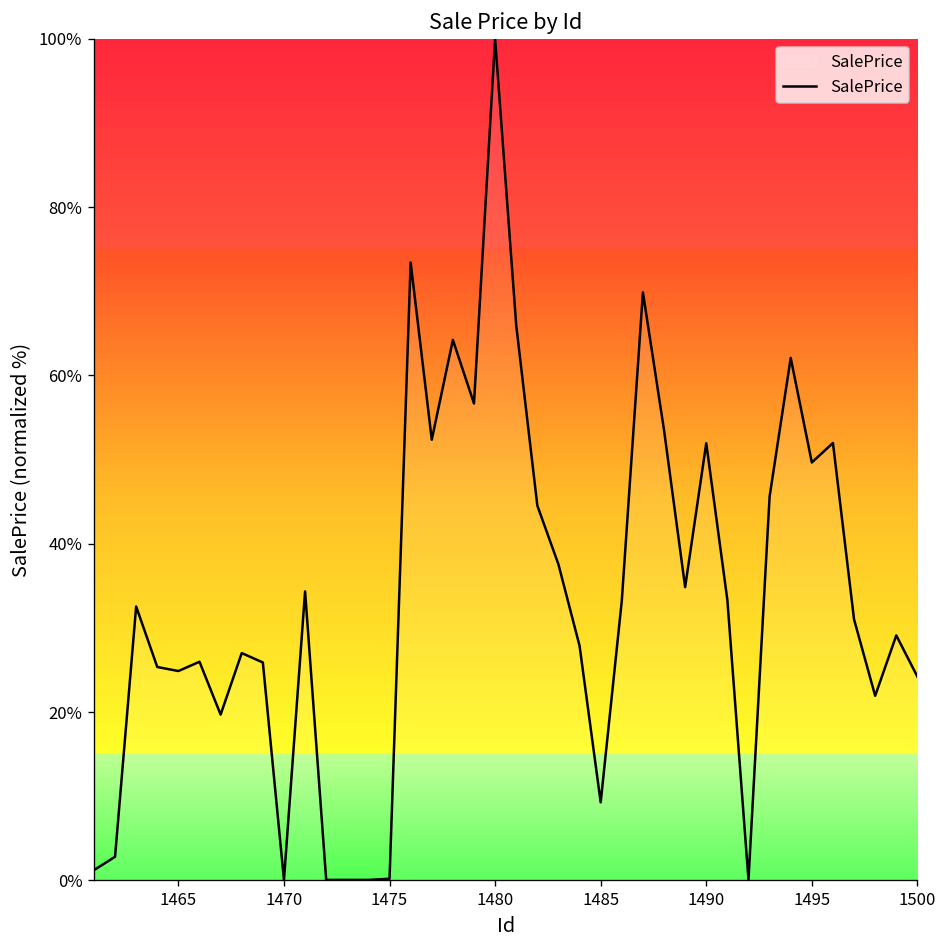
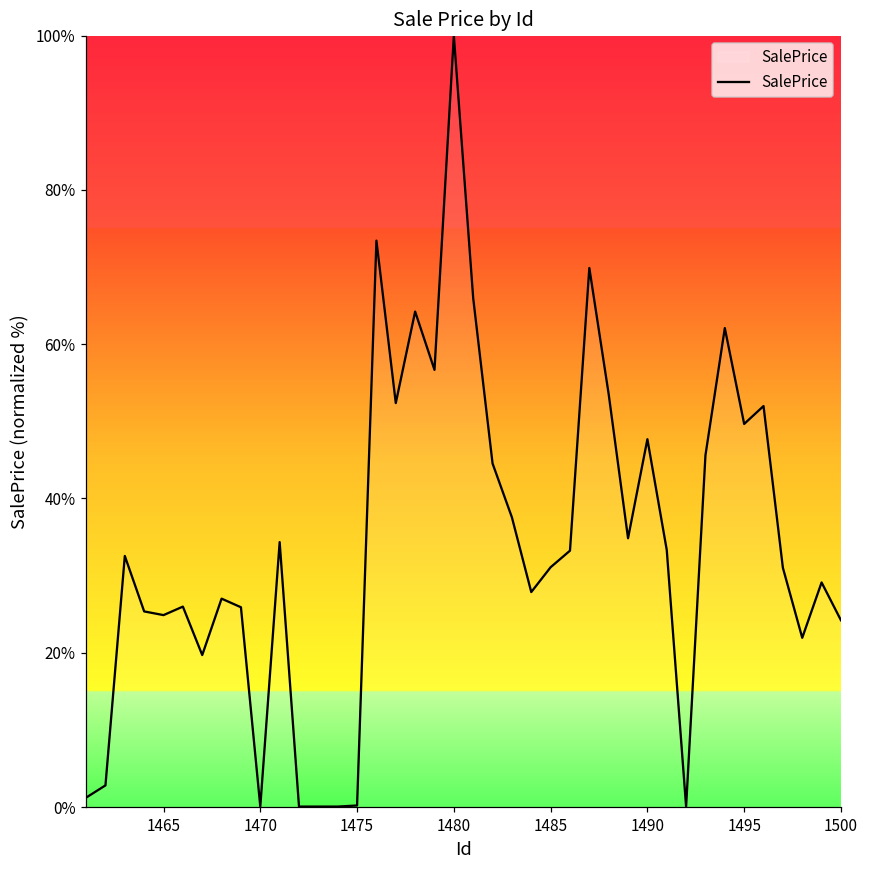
1485: 9% -> 31%
1490: 52% -> 48%
